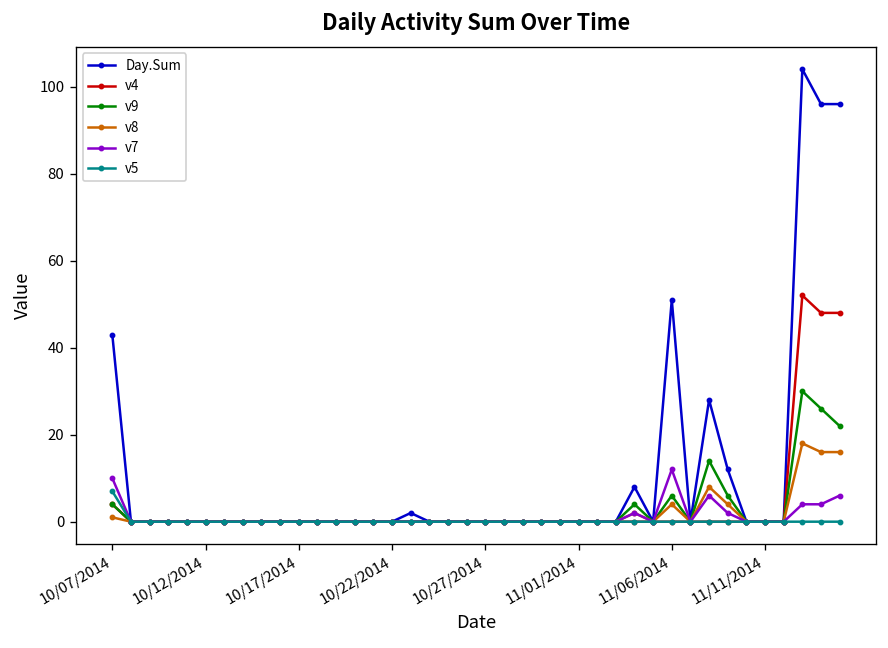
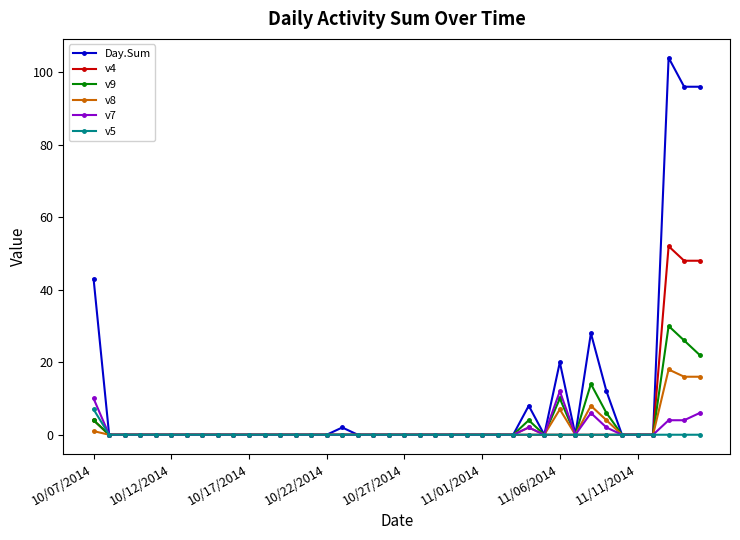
Day.Sum, 11/06/2014: 51 -> 20
v9, 11/06/2014: 6 -> 10
v8, 11/06/2014: 4 -> 7
